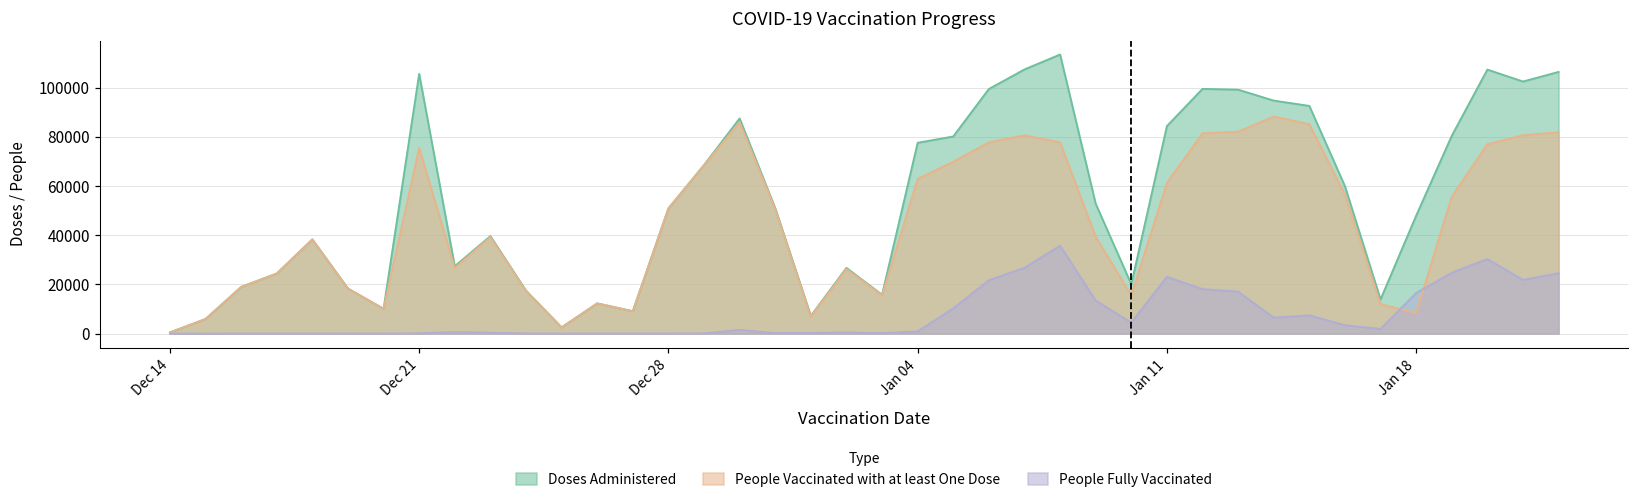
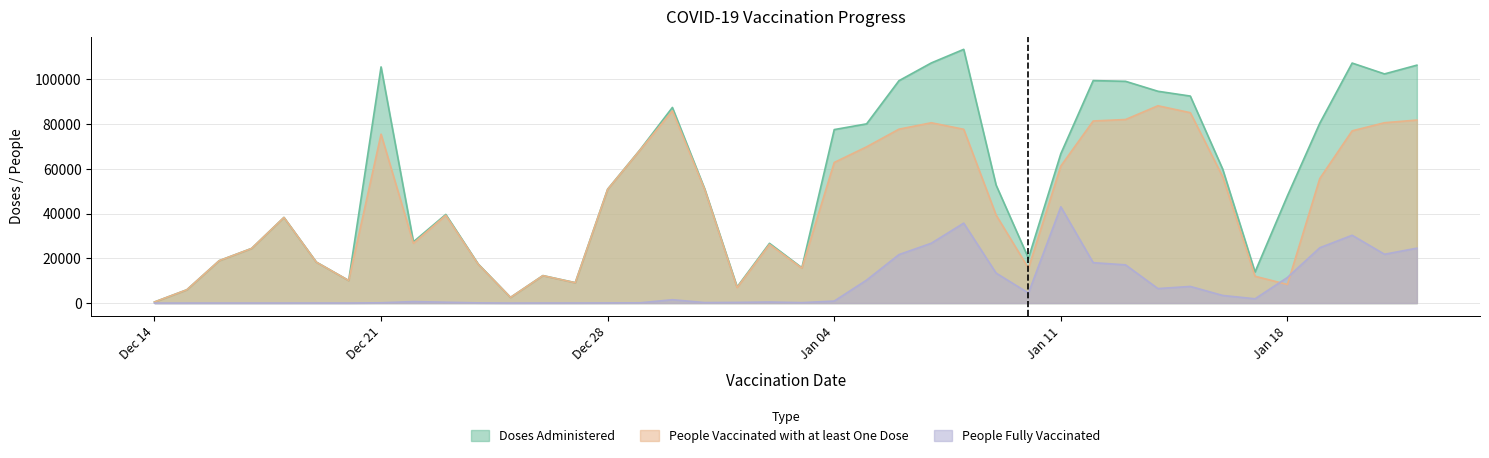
Doses Administered, Jan 11: 84000 -> 67000
People Fully Vaccinated, Jan 11: 23000 -> 43000
People Fully Vaccinated, Jan 18: 17000 -> 11000
